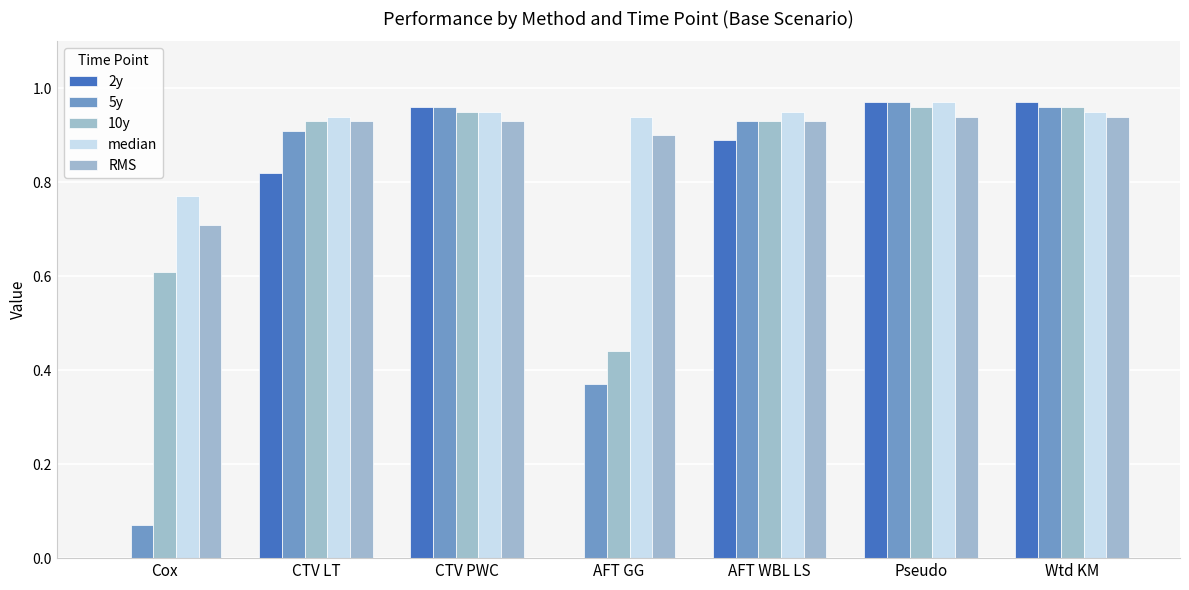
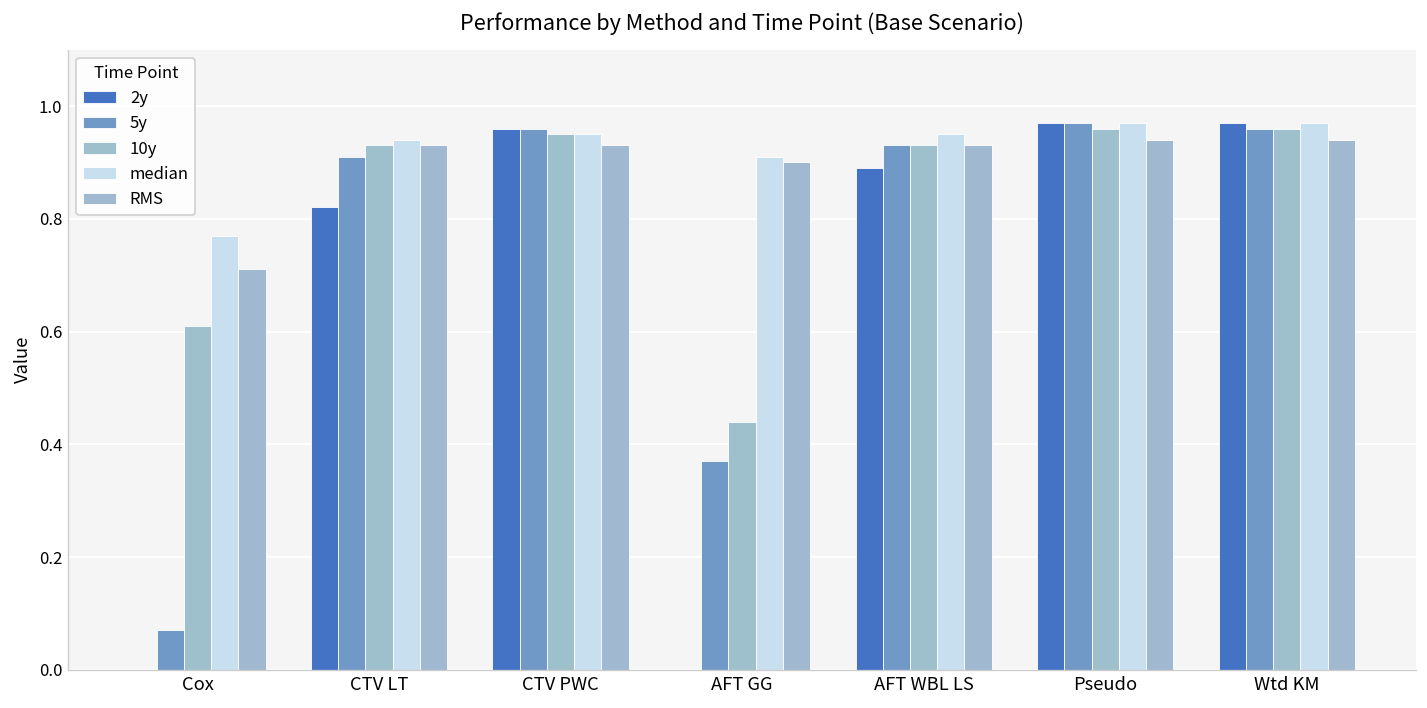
median, AFT GG: 0.94 -> 0.91
median, Wtd KM: 0.95 -> 0.97
